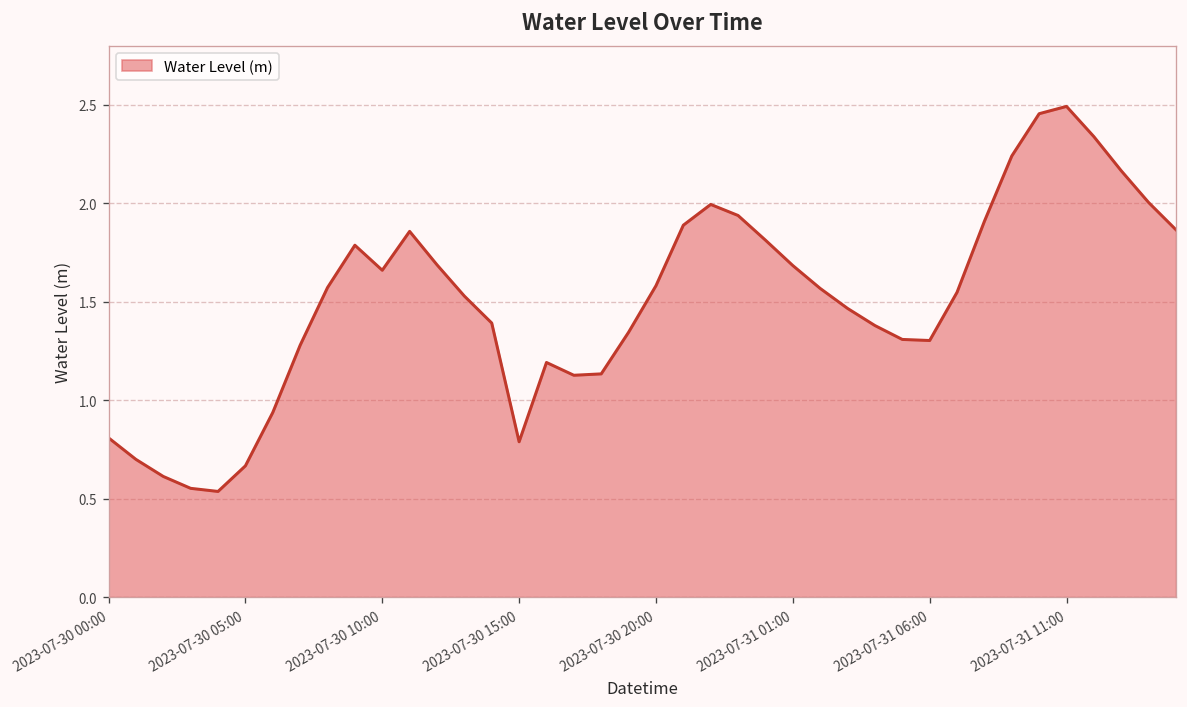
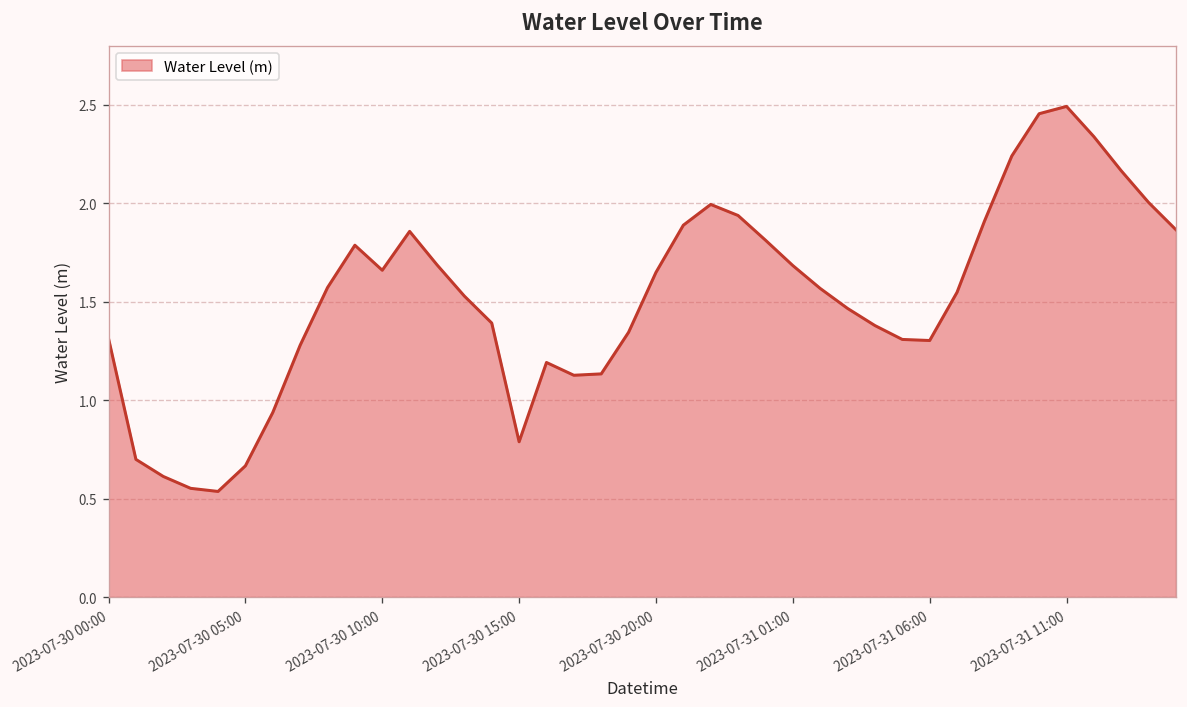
2023-07-30 00:00: 0.81 -> 1.31
2023-07-30 20:00: 1.58 -> 1.65
